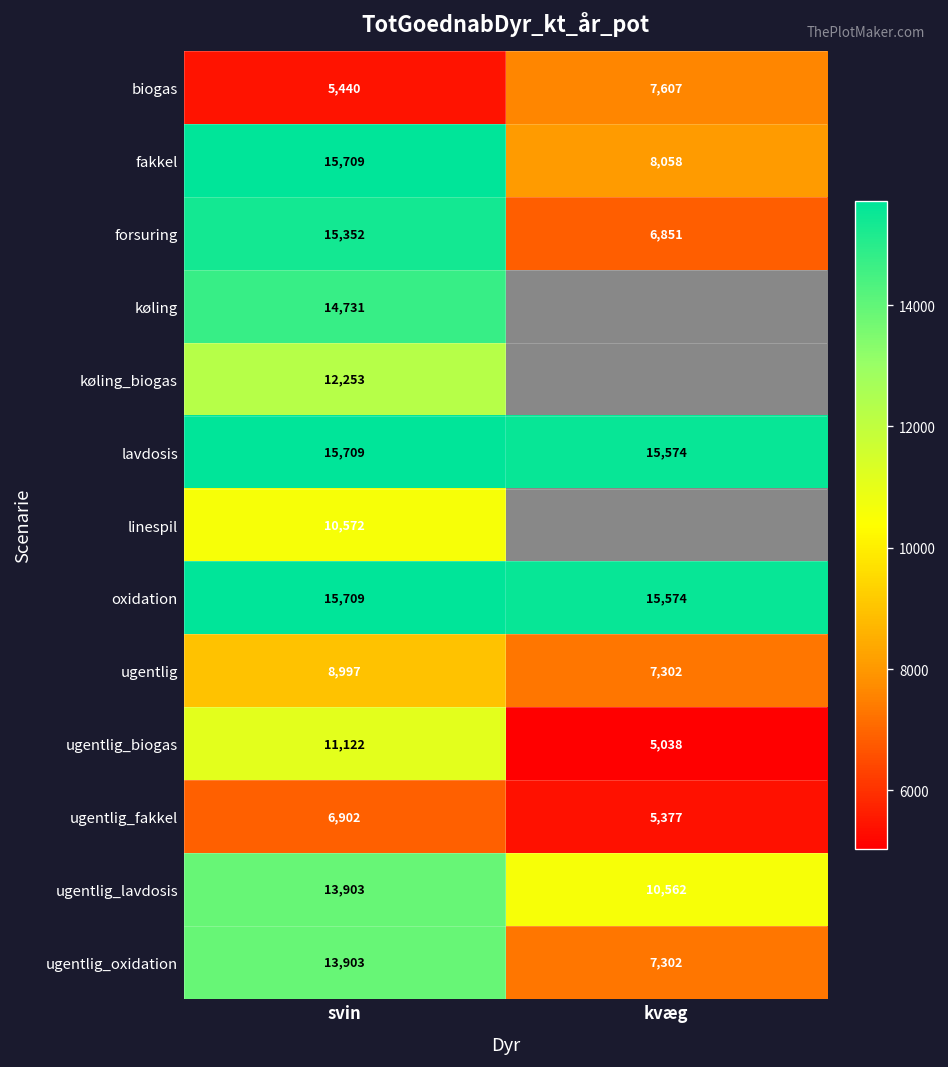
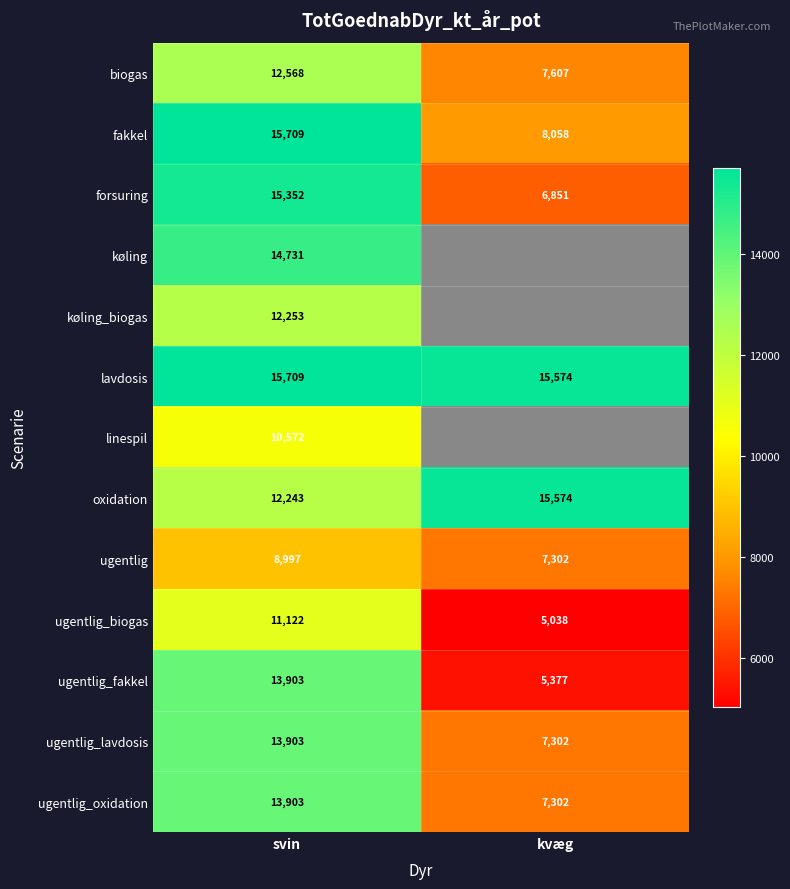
biogas, svin: 5,440 -> 12,568
oxidation, svin: 15,709 -> 12,243
ugentlig_fakkel, svin: 6,902 -> 13,903
ugentlig_lavdosis, kvæg: 10,562 -> 7,302
